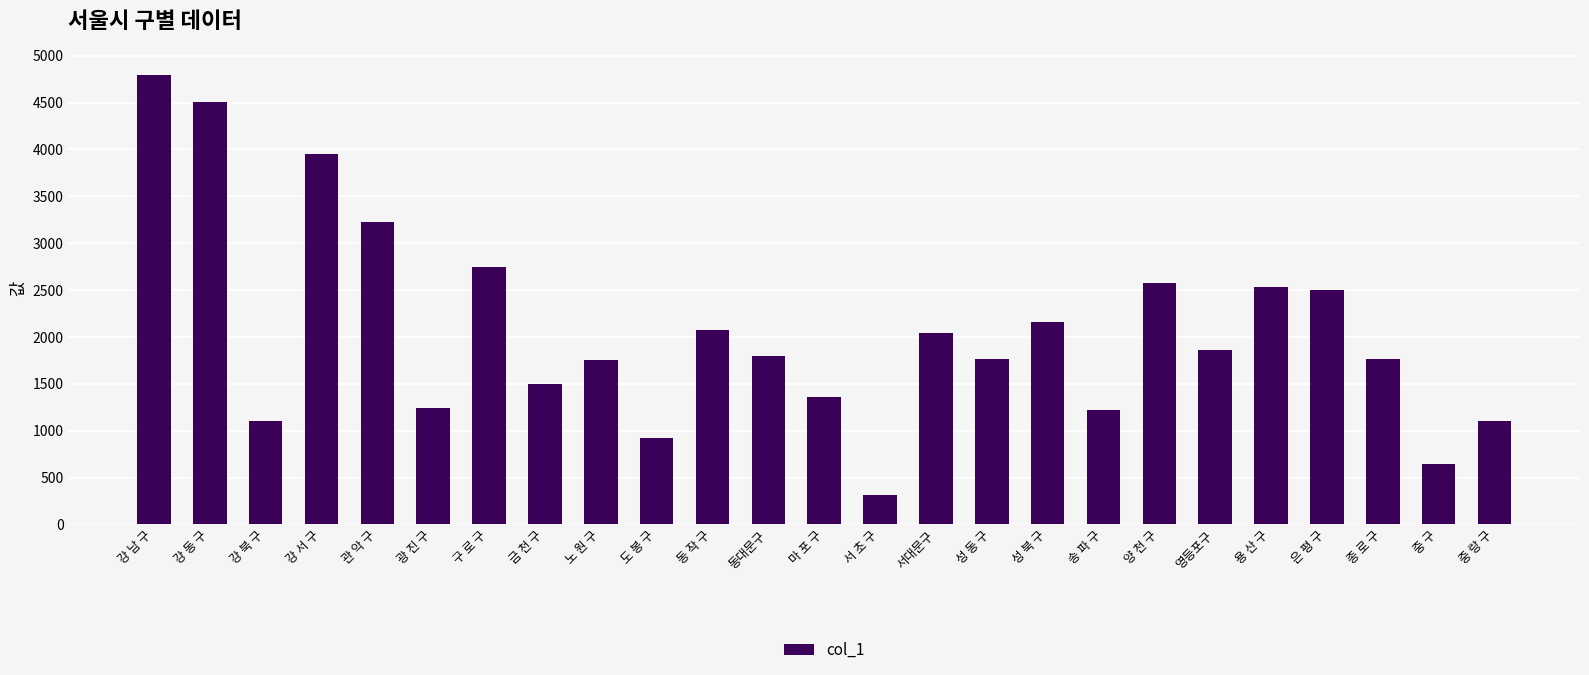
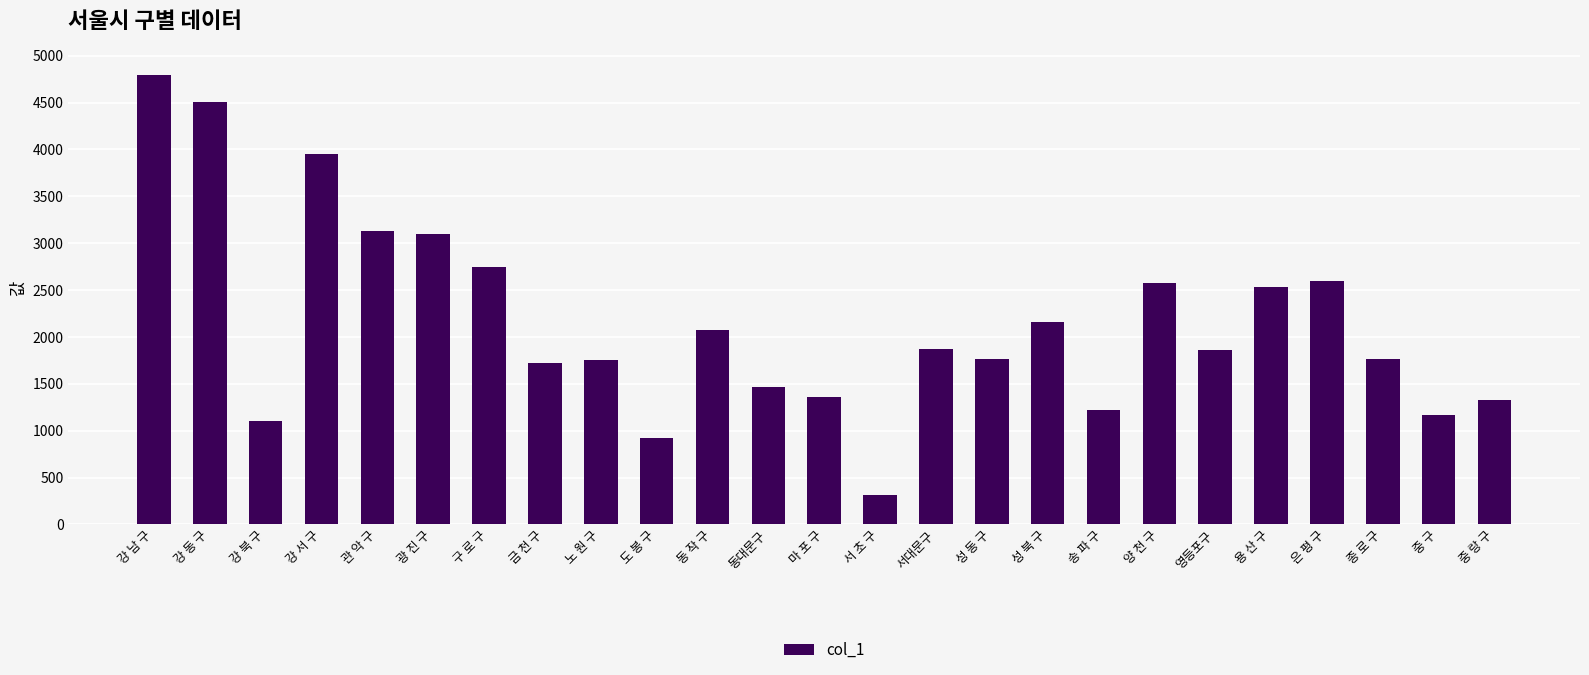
관 악 구: 3200 -> 3100
광 진 구: 1200 -> 3100
금 천 구: 1500 -> 1700
동대문구: 1800 -> 1500
서대문구: 2000 -> 1900
은 평 구: 2500 -> 2600
중 구: 600 -> 1200
중 랑 구: 1100 -> 1300
